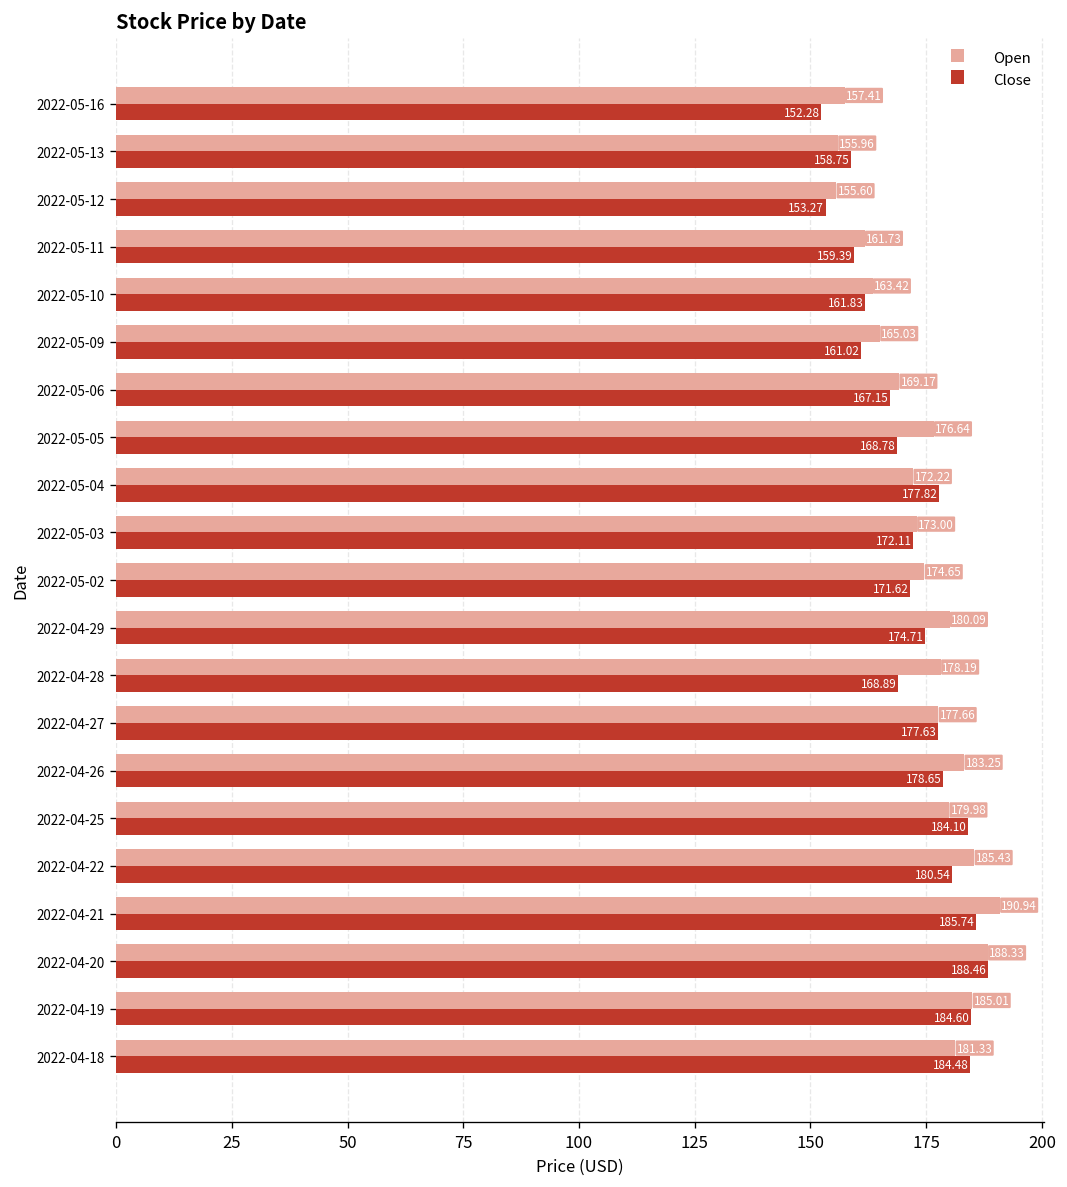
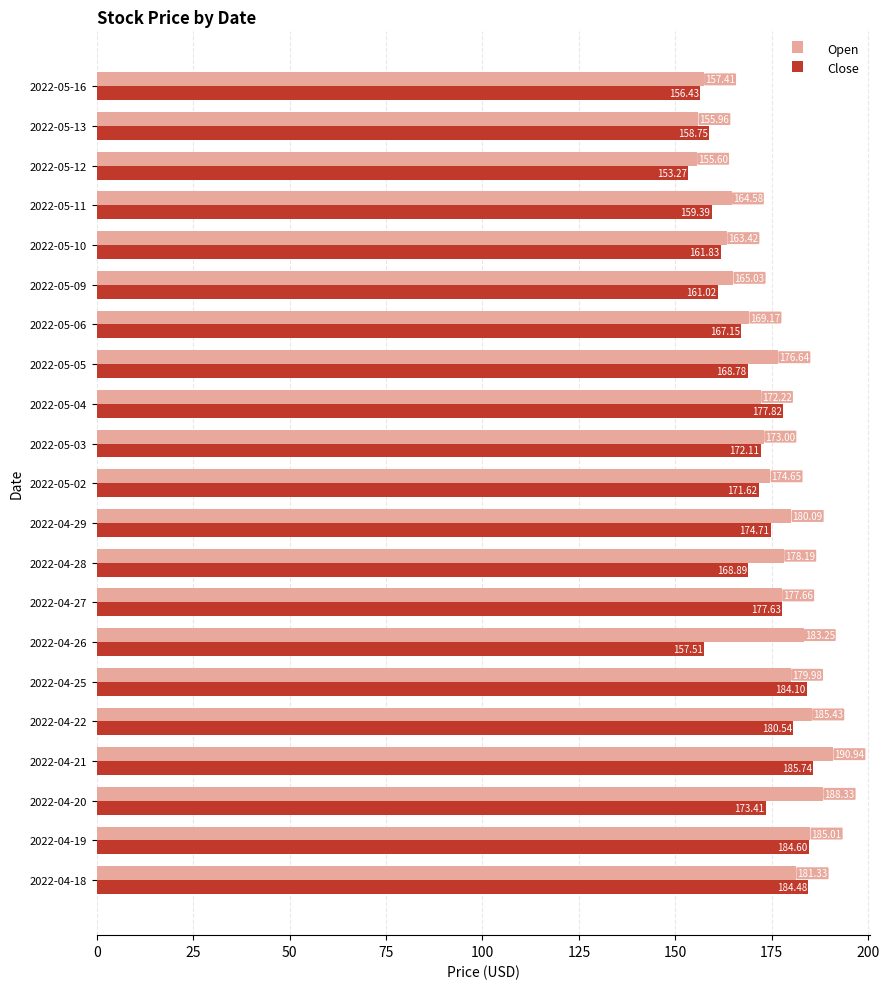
Close, 2022-05-16: 152.28 -> 156.43
Open, 2022-05-11: 161.73 -> 164.58
Close, 2022-04-26: 178.65 -> 157.51
Close, 2022-04-20: 188.46 -> 173.41
